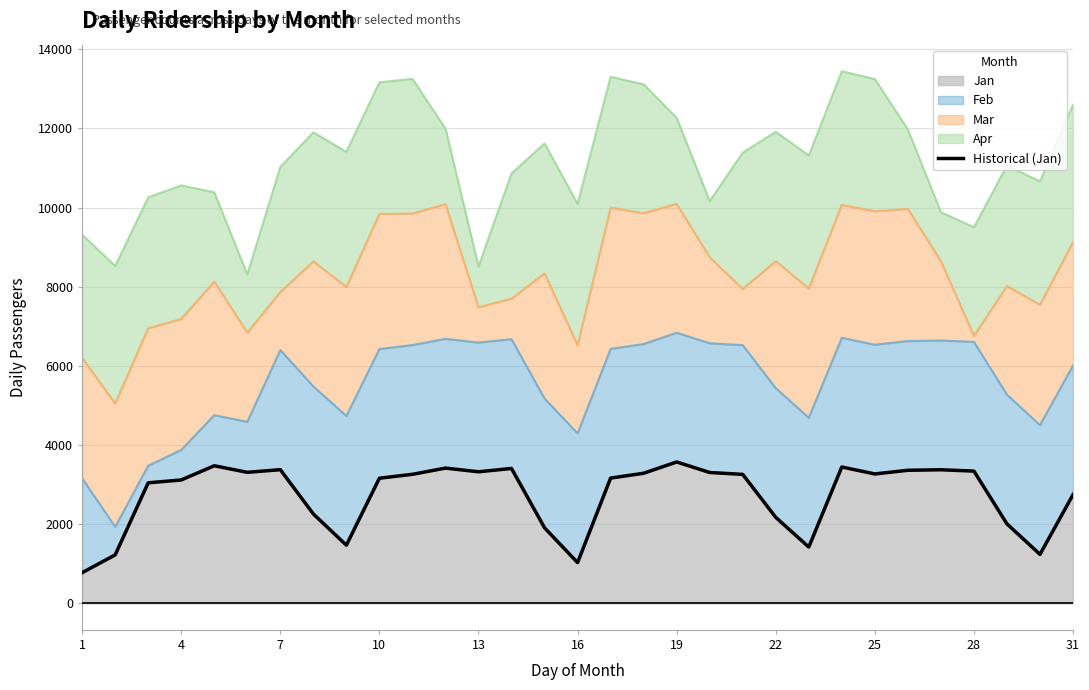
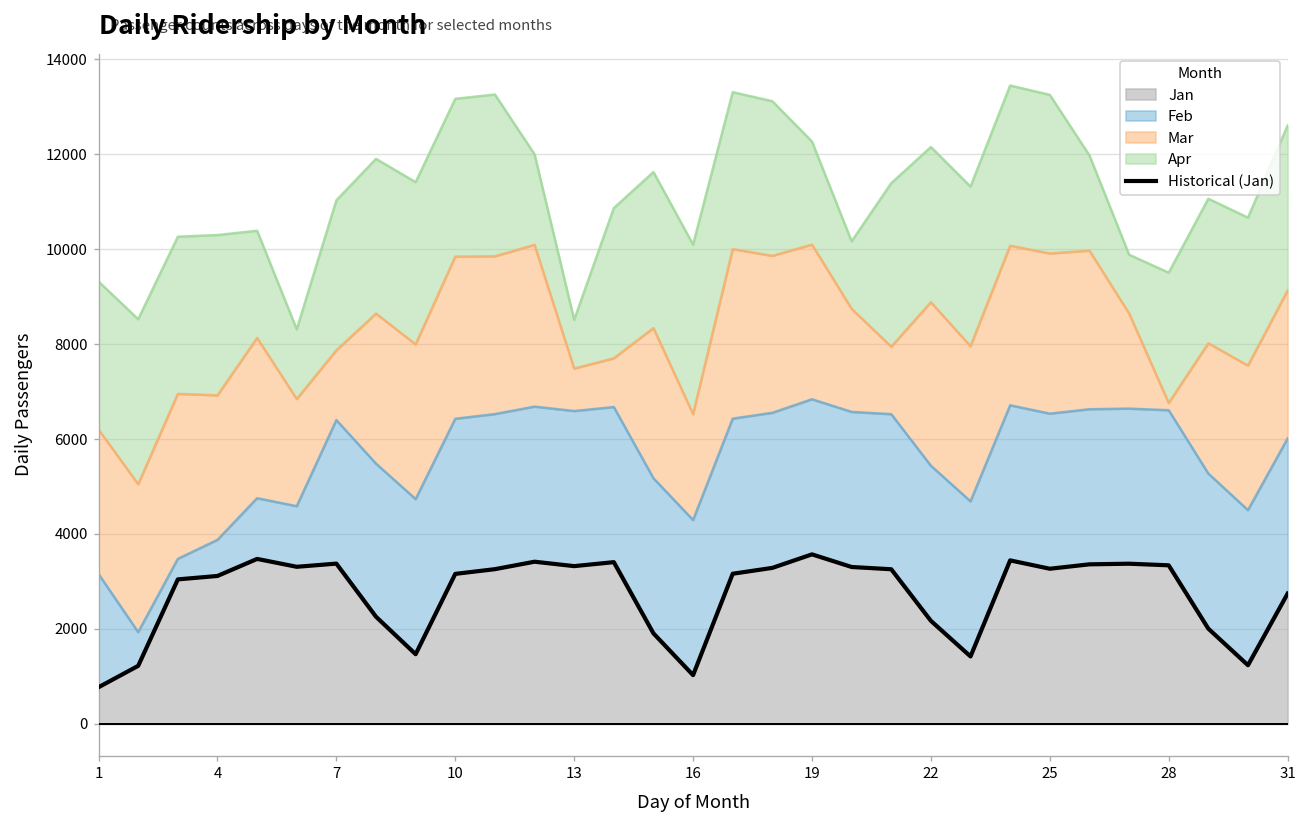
Mar, 4: 3300 -> 3000
Mar, 22: 3200 -> 3400
